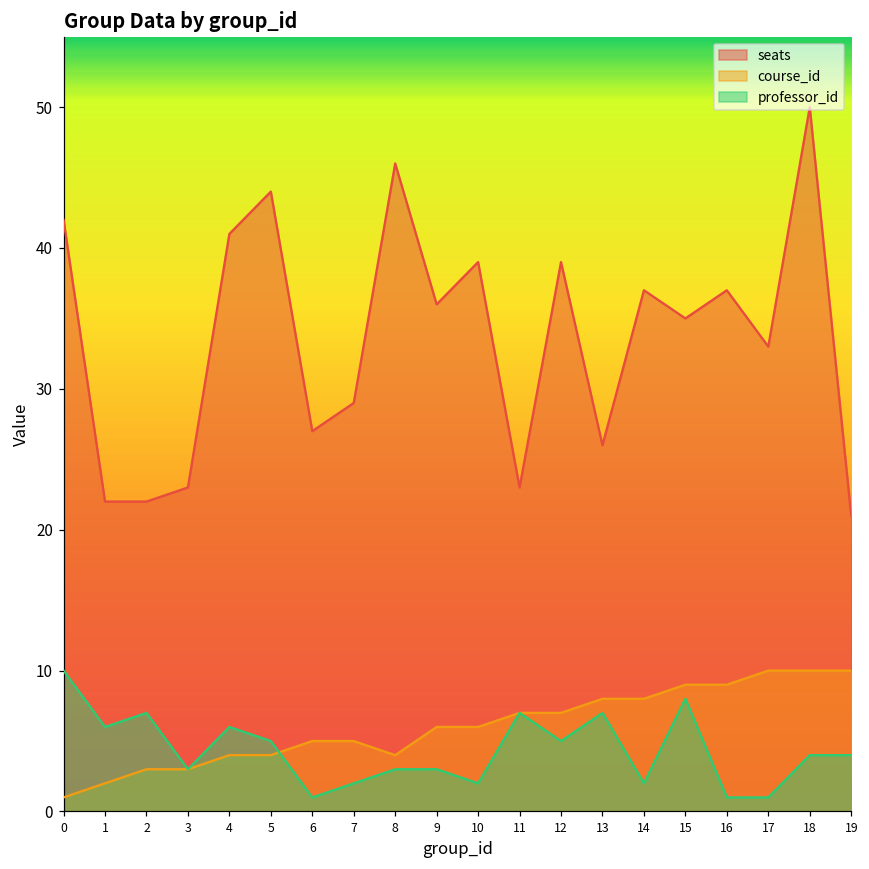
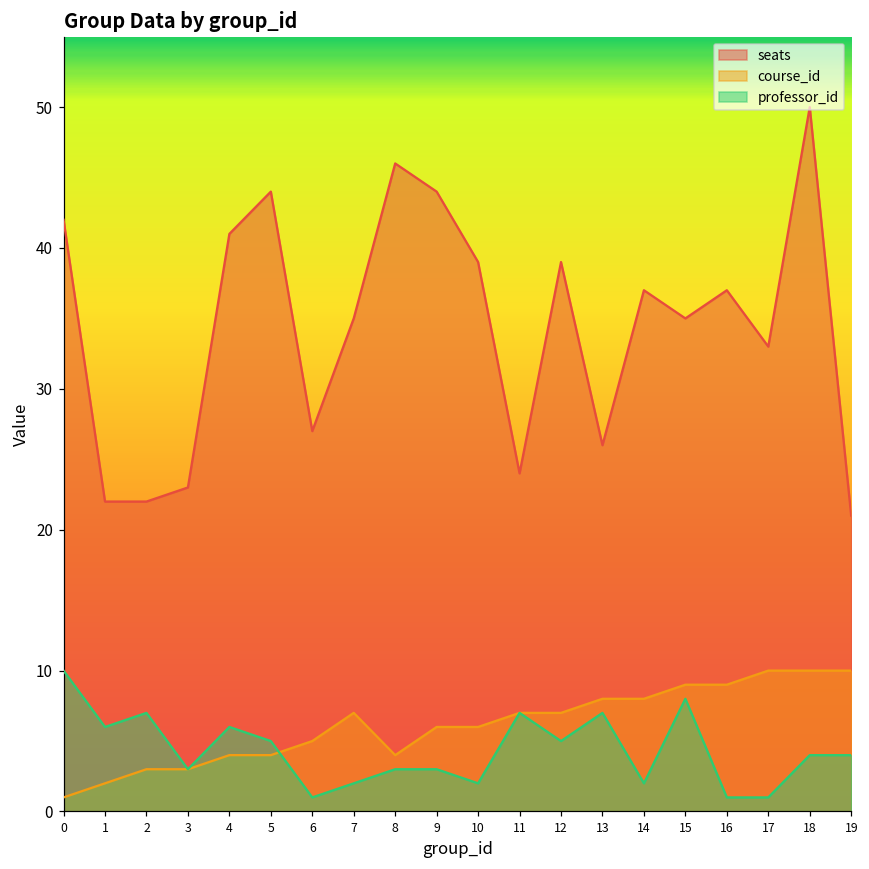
seats, 7: 29 -> 35
course_id, 7: 5 -> 7
seats, 9: 36 -> 44
seats, 11: 23 -> 24
